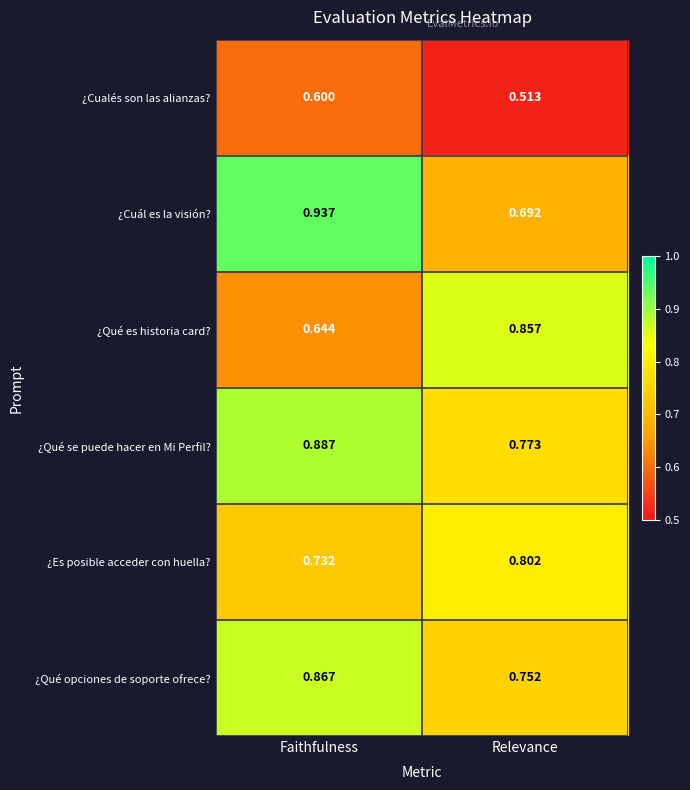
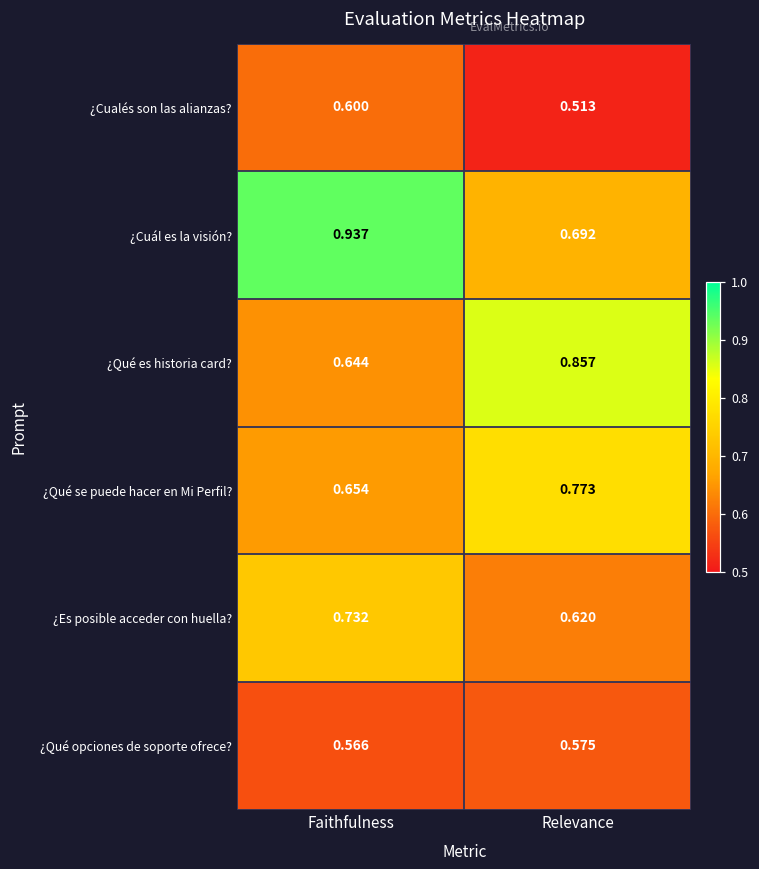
¿Qué se puede hacer en Mi Perfil?, Faithfulness: 0.887 -> 0.654
¿Es posible acceder con huella?, Relevance: 0.802 -> 0.620
¿Qué opciones de soporte ofrece?, Faithfulness: 0.867 -> 0.566
¿Qué opciones de soporte ofrece?, Relevance: 0.752 -> 0.575
